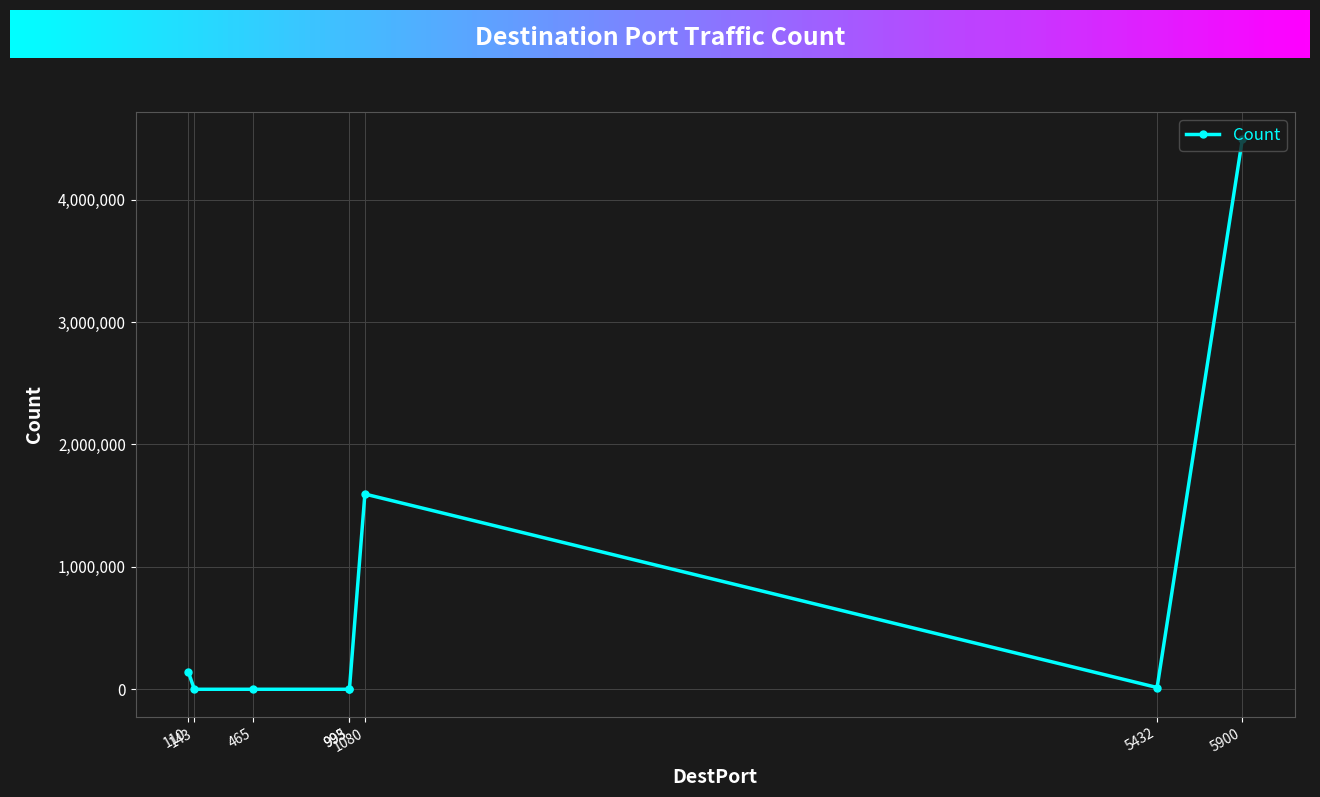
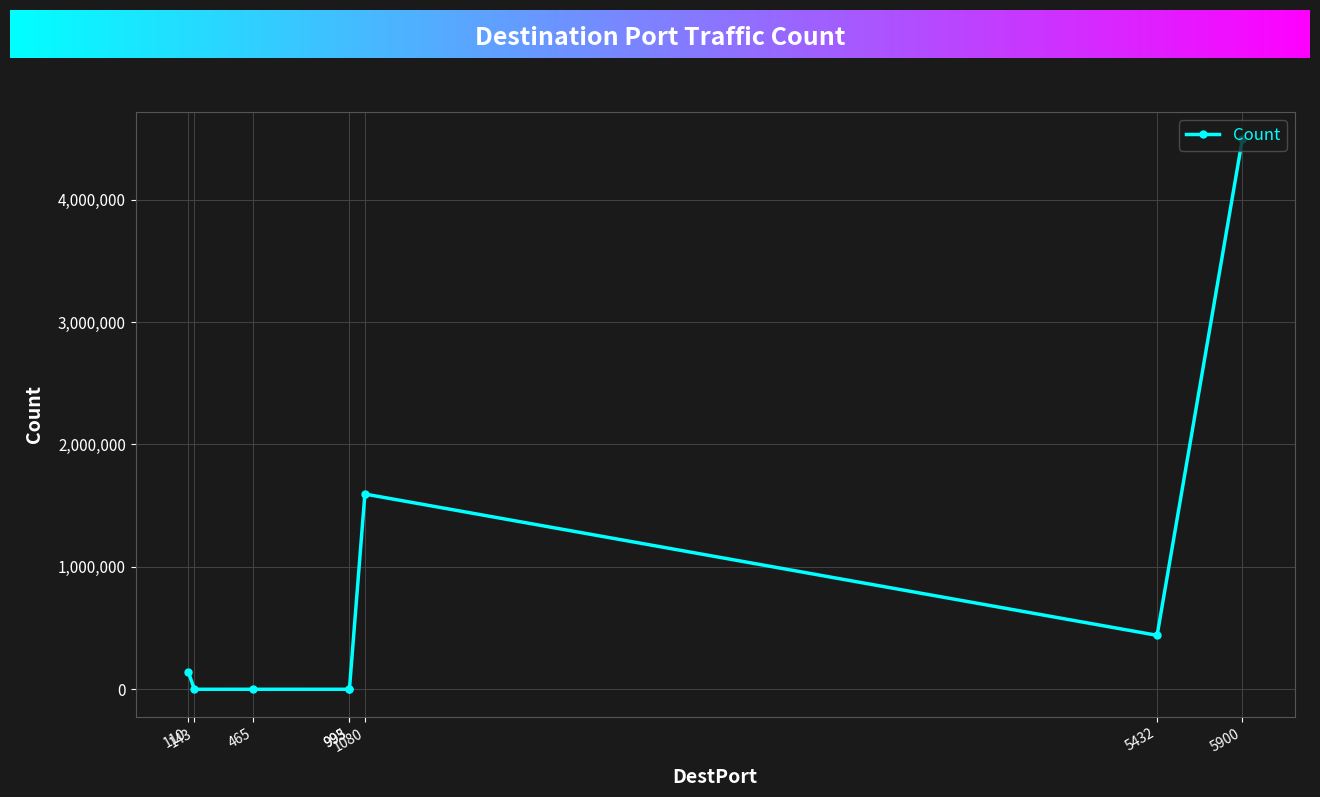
5432: 10,000 -> 440,000
